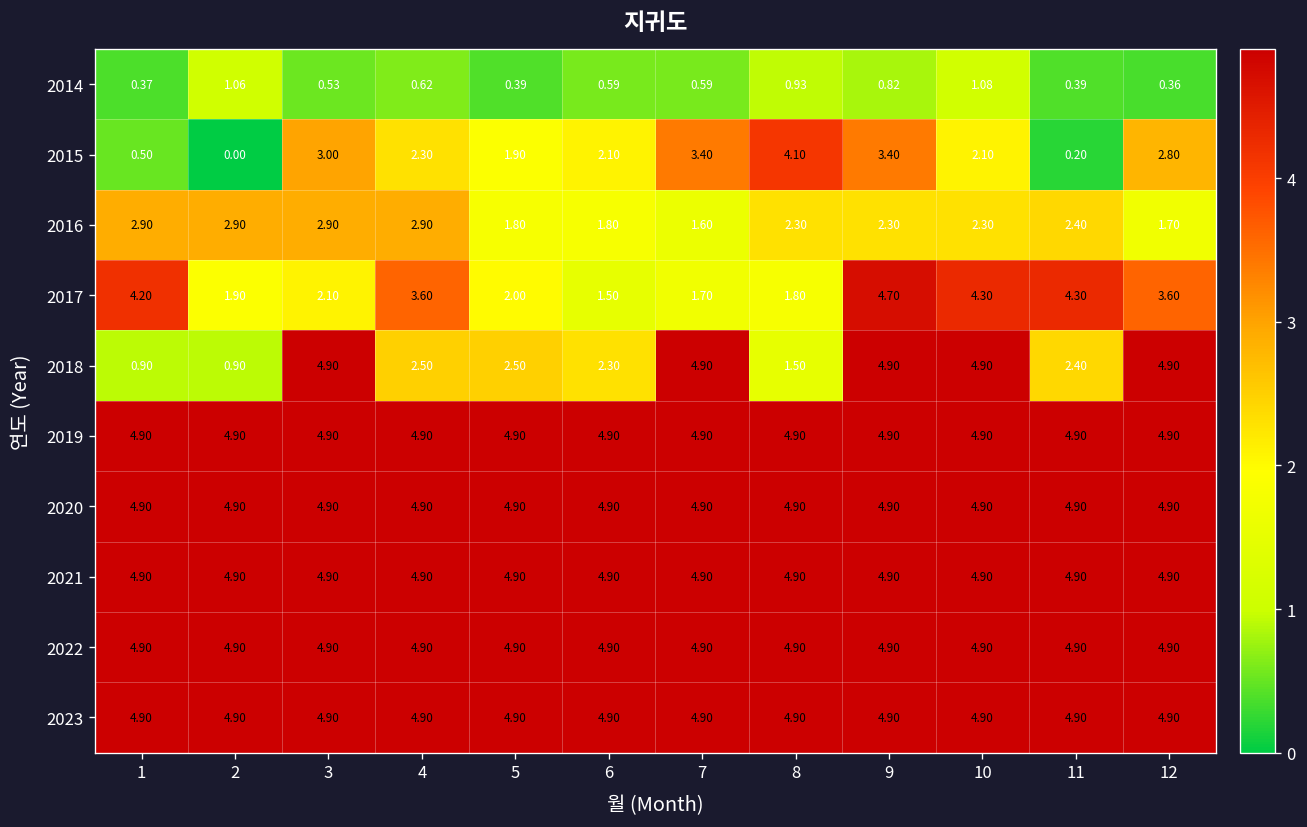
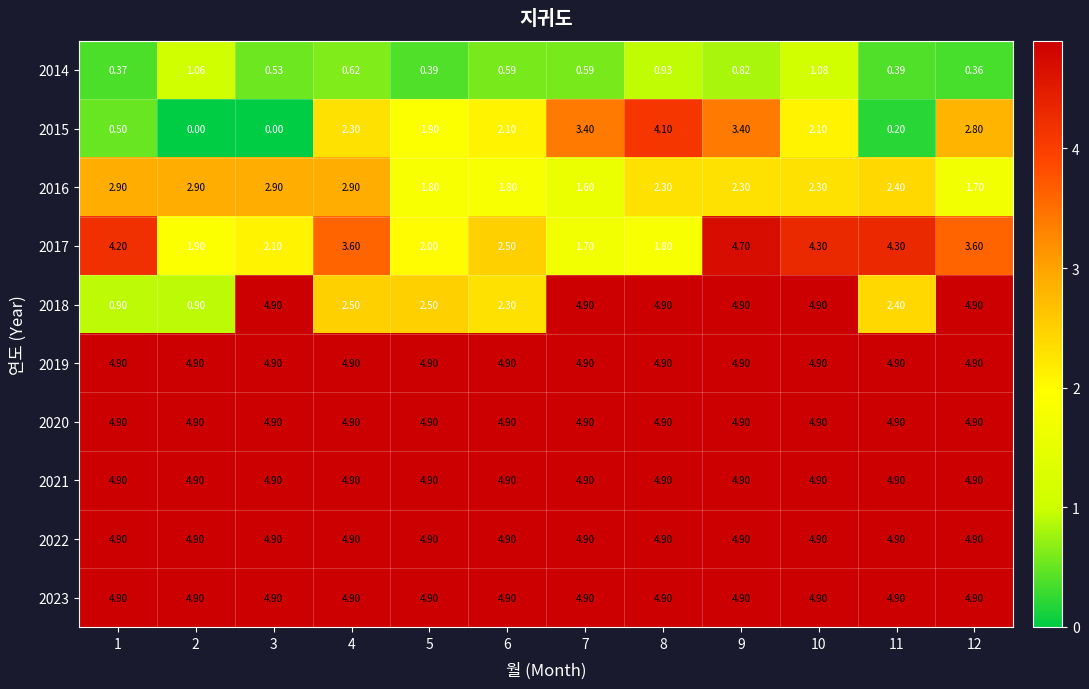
2015, 3: 3.00 -> 0.00
2017, 6: 1.50 -> 2.50
2018, 8: 1.50 -> 4.90
